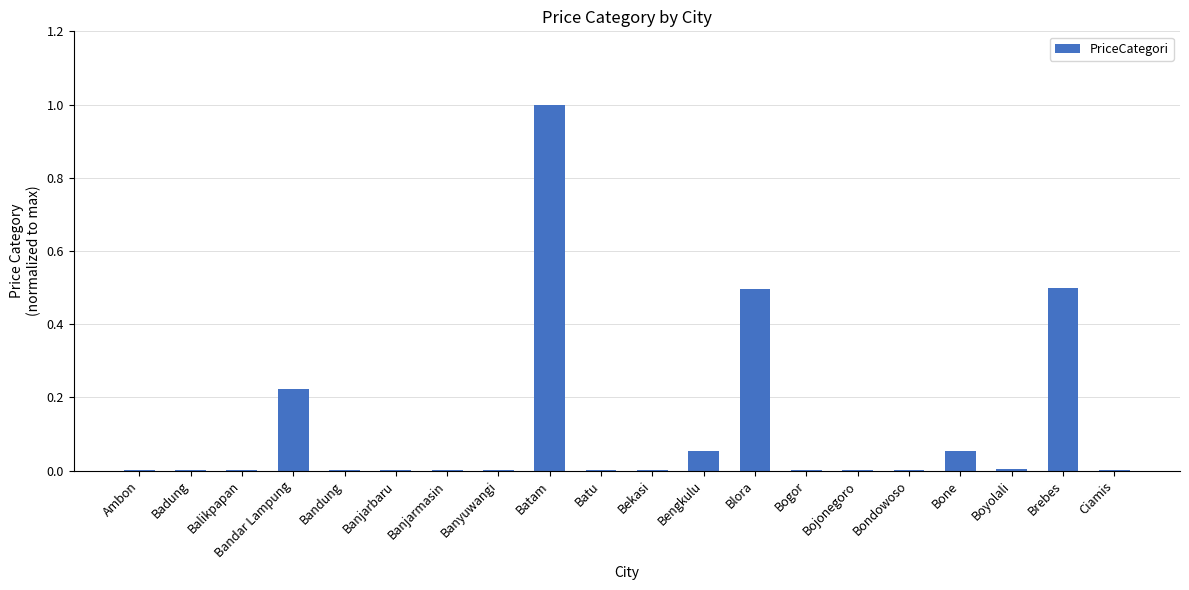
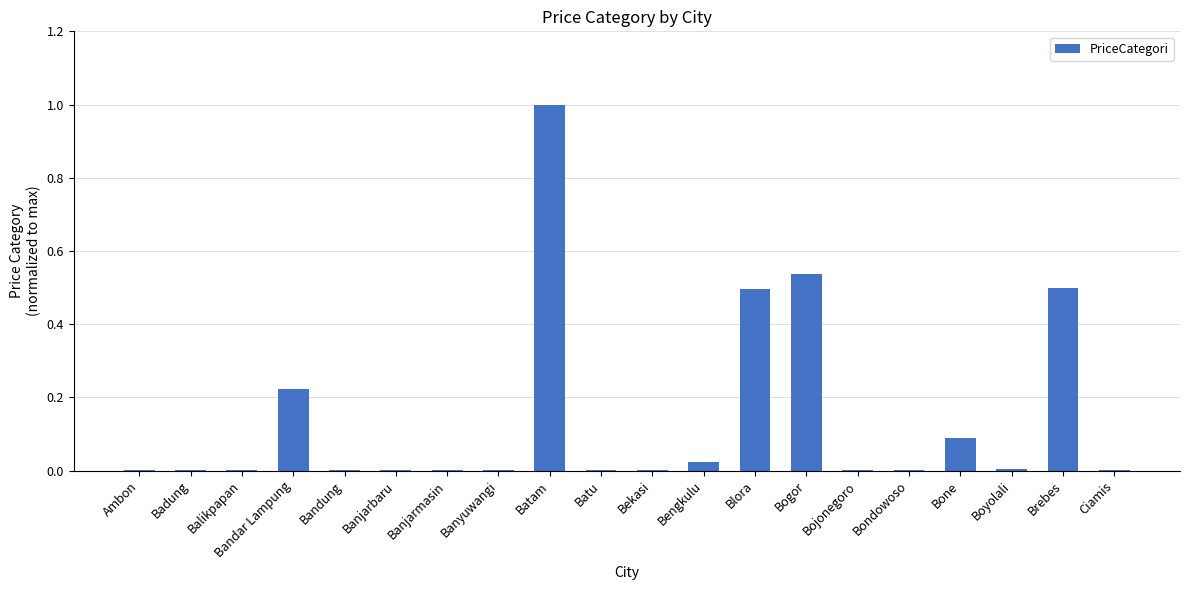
Bengkulu: 0.05 -> 0.02
Bogor: 0.00 -> 0.54
Bone: 0.05 -> 0.09
